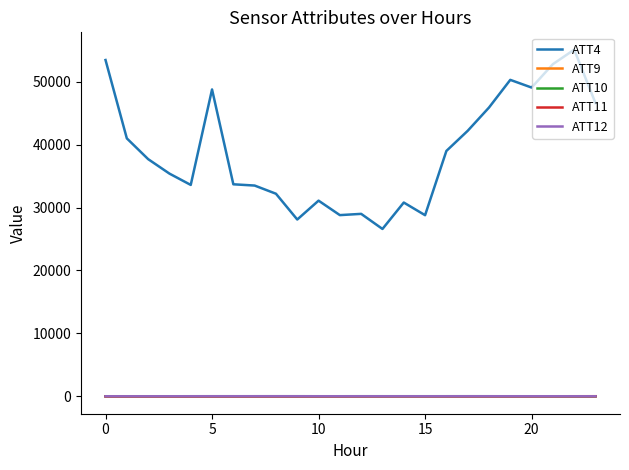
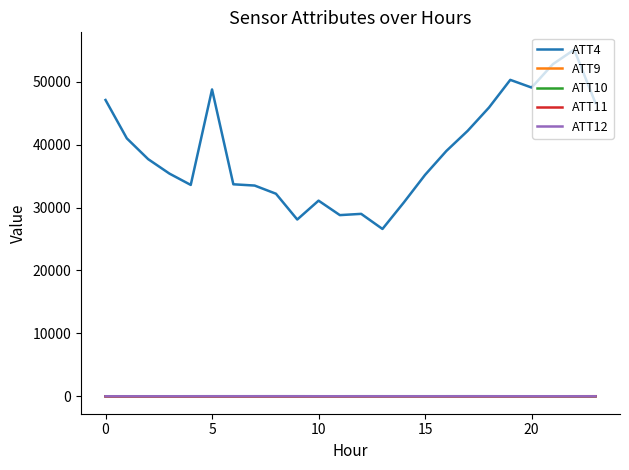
ATT4, 0: 53000 -> 47000
ATT4, 15: 29000 -> 35000
